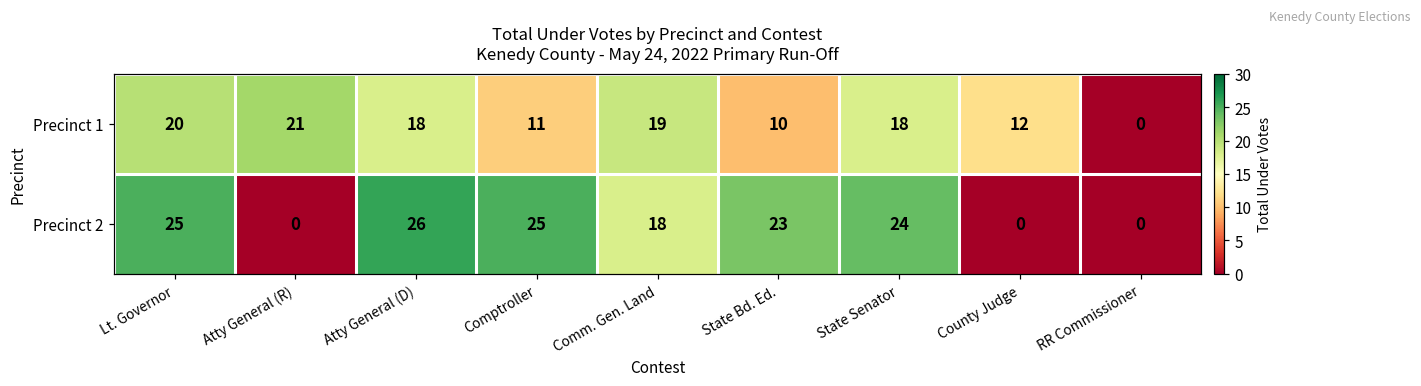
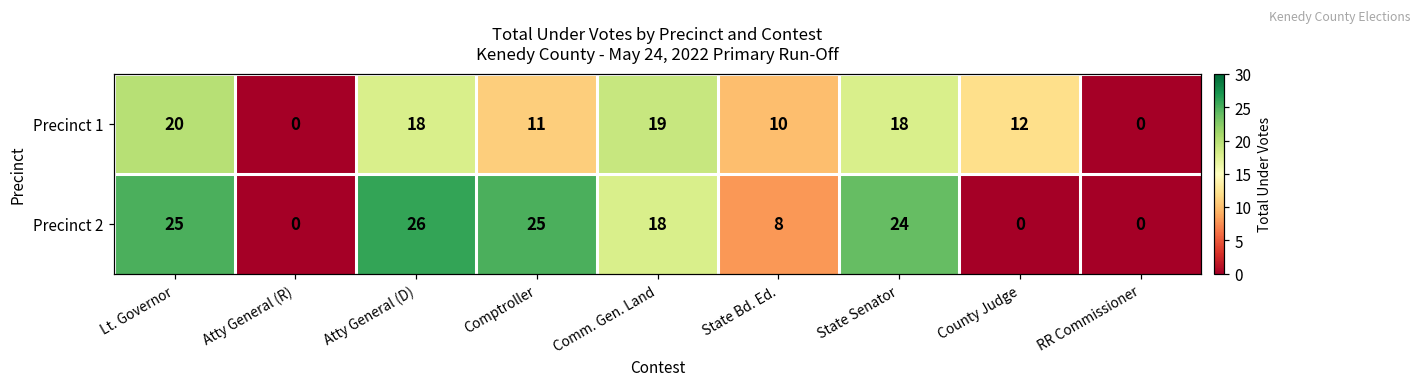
Precinct 1, Atty General (R): 21 -> 0
Precinct 2, State Bd. Ed.: 23 -> 8
